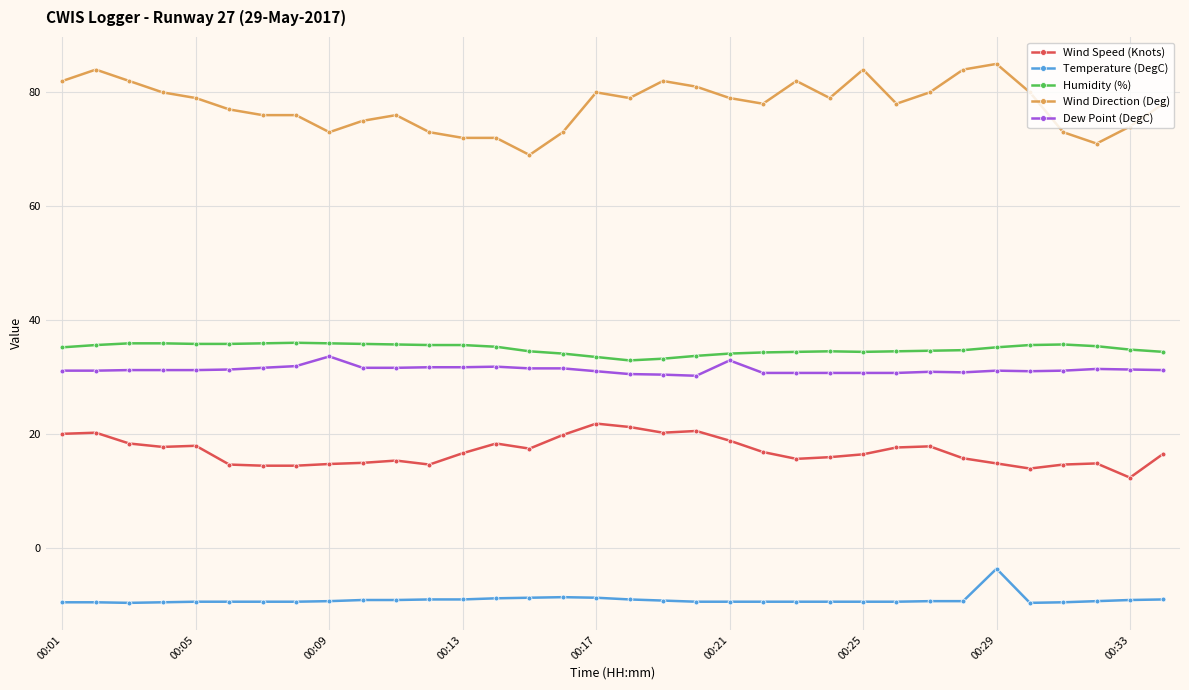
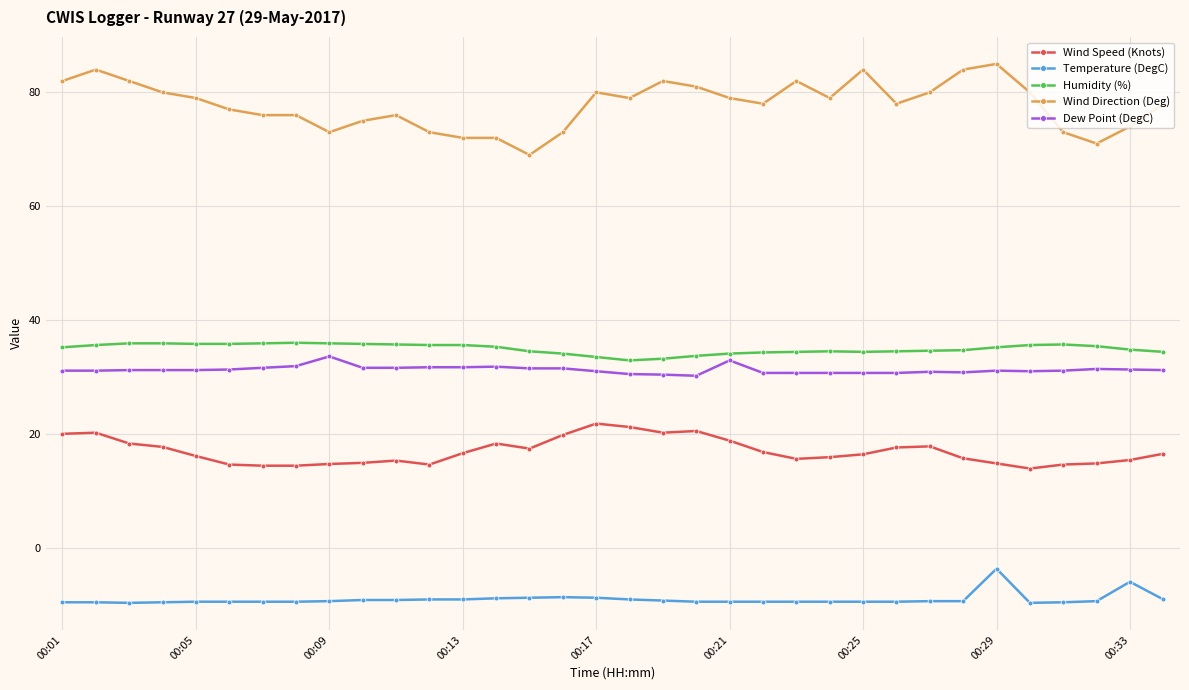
Wind Speed (Knots), 00:05: 18 -> 16
Wind Speed (Knots), 00:33: 12 -> 15
Temperature (DegC), 00:33: -9 -> -6
